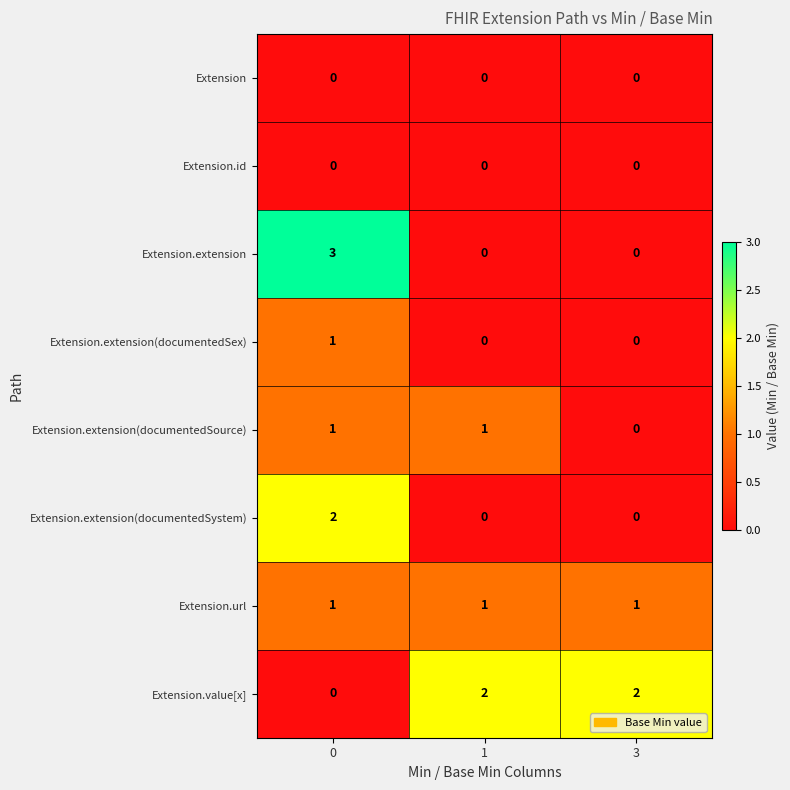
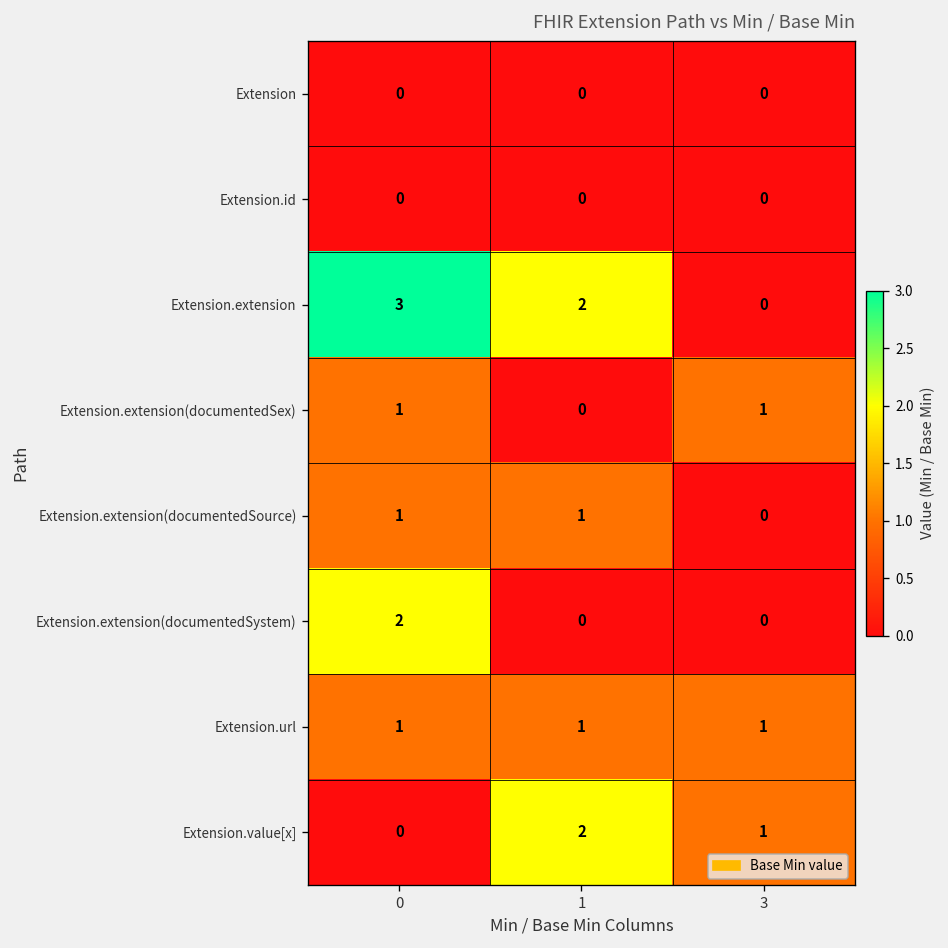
Extension.extension, 1: 0 -> 2
Extension.extension(documentedSex), 3: 0 -> 1
Extension.value[x], 3: 2 -> 1
